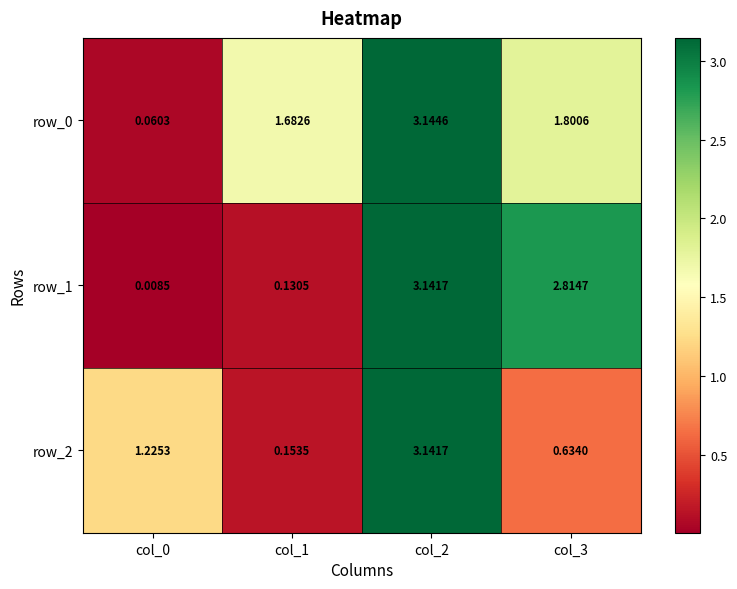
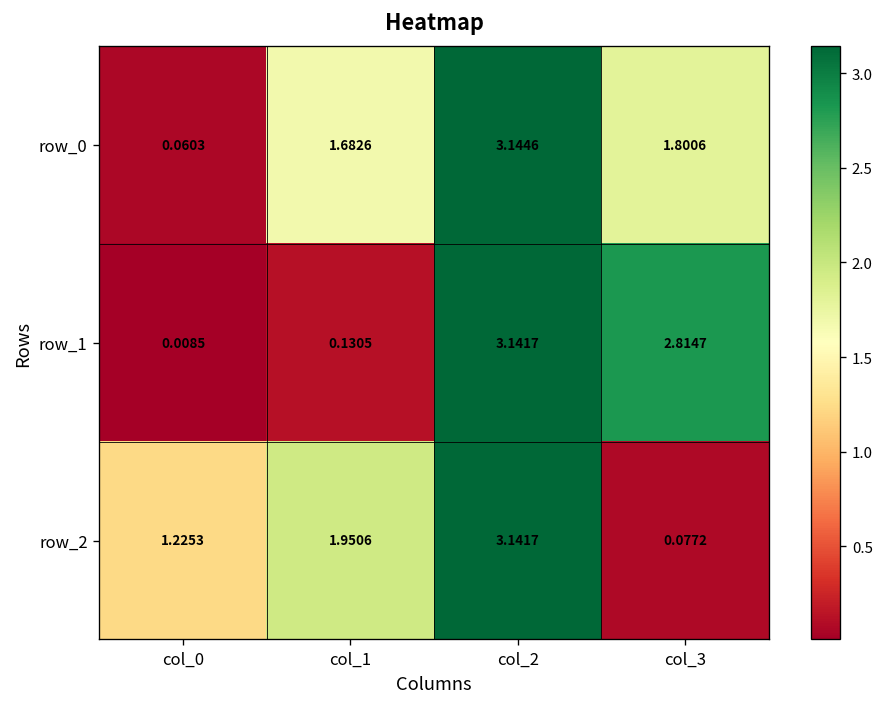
row_2, col_1: 0.1535 -> 1.9506
row_2, col_3: 0.6340 -> 0.0772
